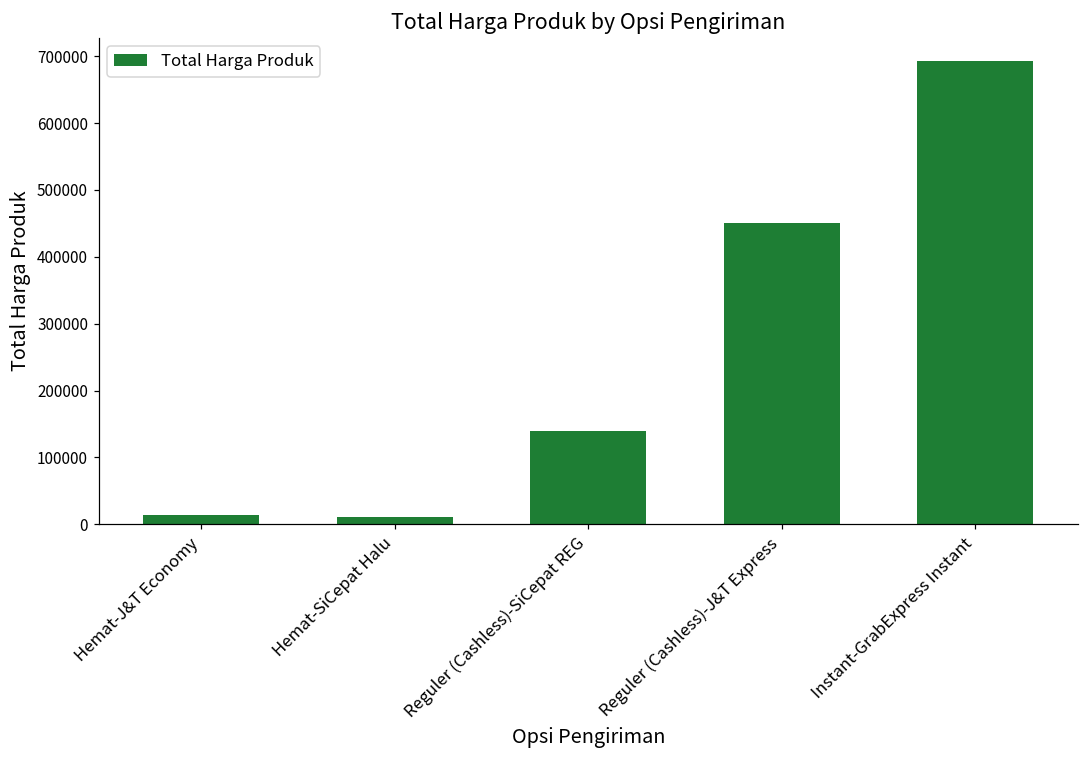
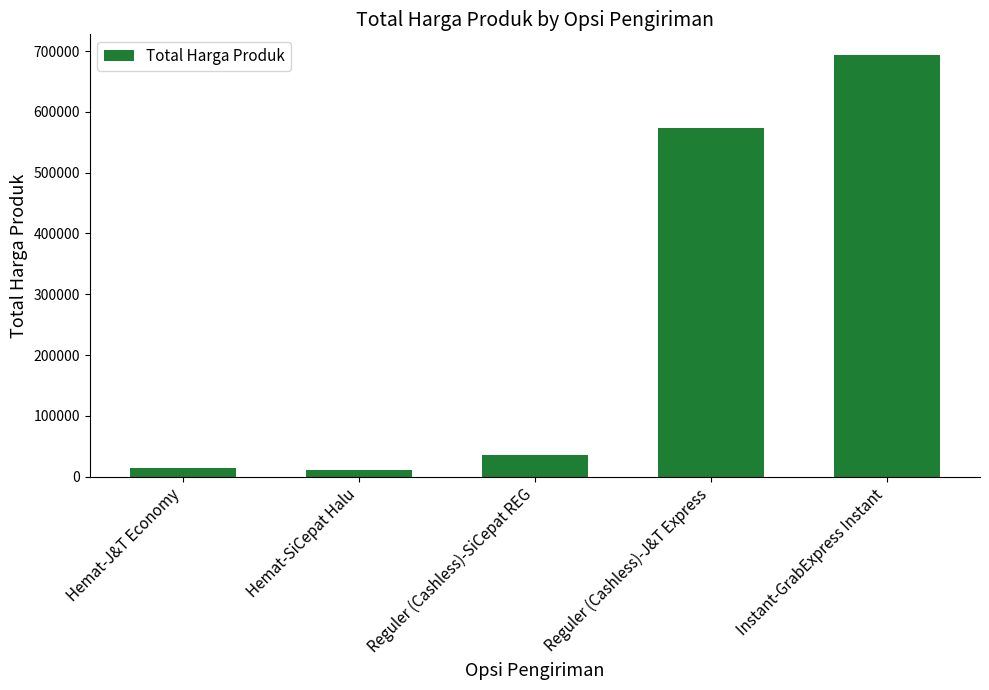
Reguler (Cashless)-SiCepat REG: 140000 -> 40000
Reguler (Cashless)-J&T Express: 450000 -> 570000
